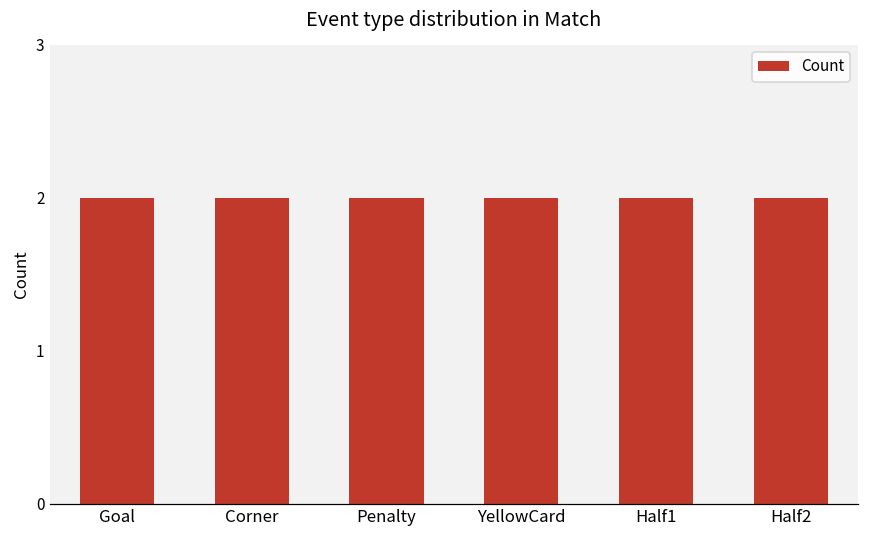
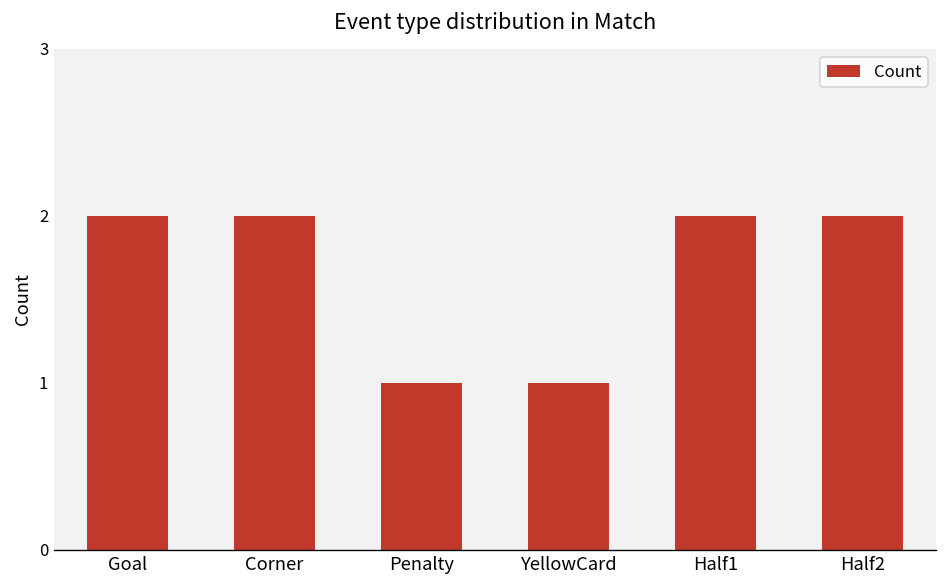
Penalty: 2 -> 1
YellowCard: 2 -> 1
